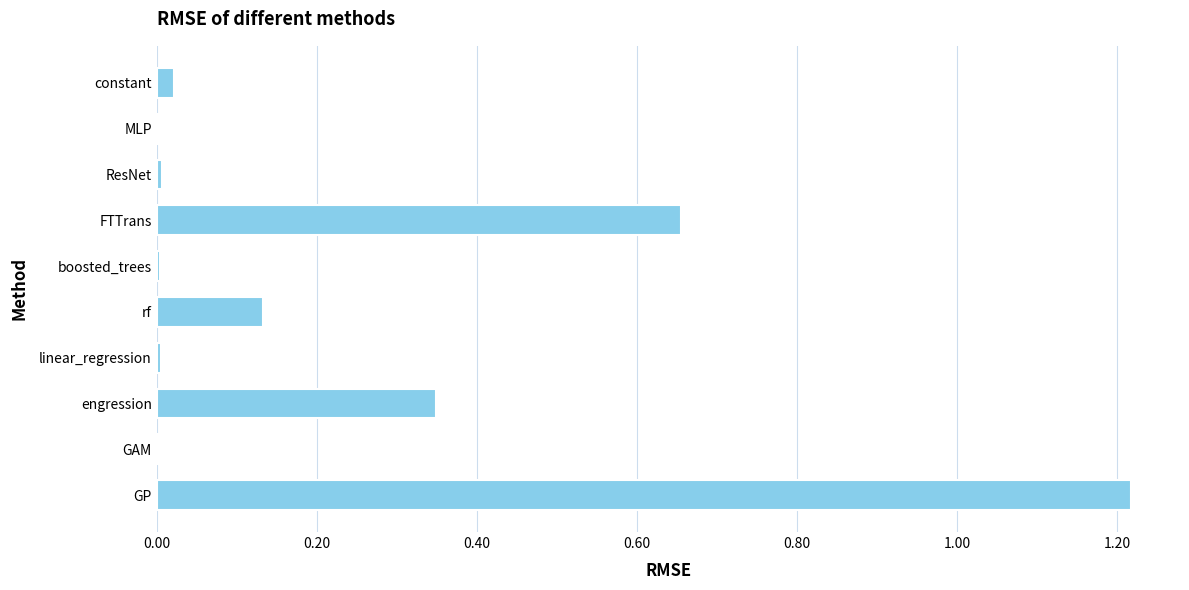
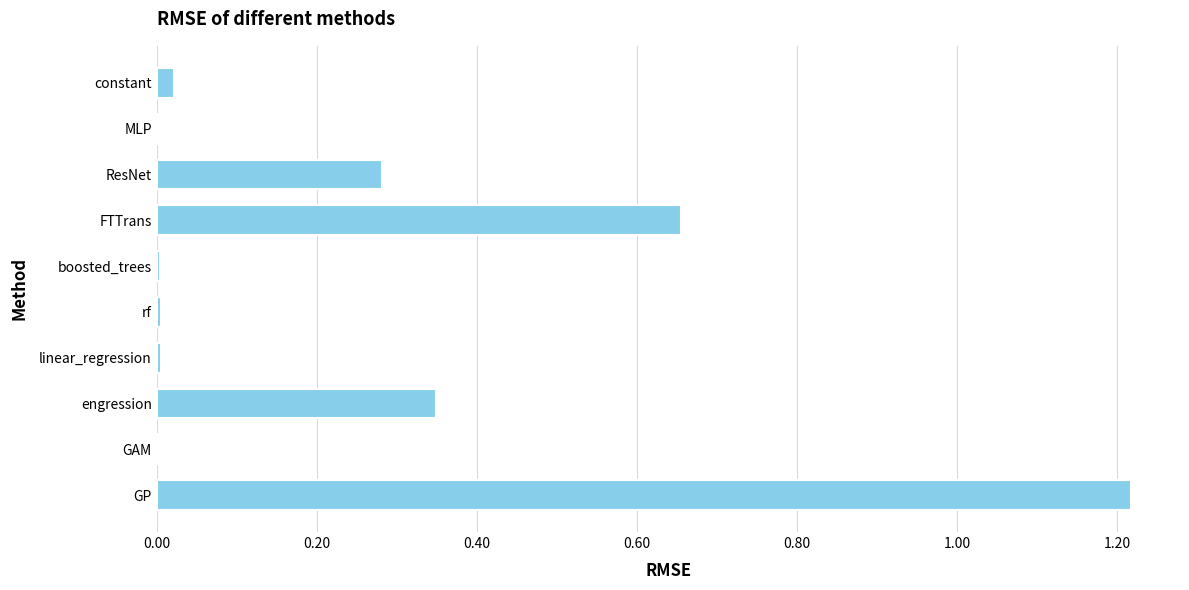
ResNet: 0.01 -> 0.28
rf: 0.13 -> 0.01
